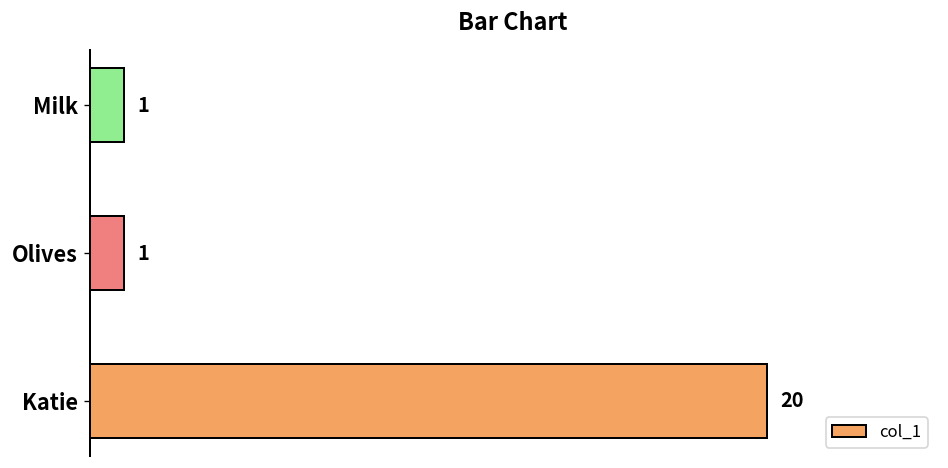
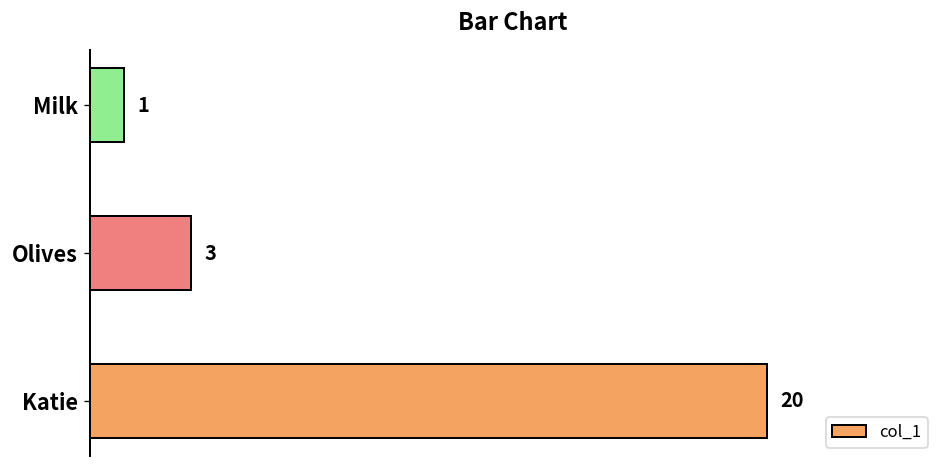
Olives: 1 -> 3
